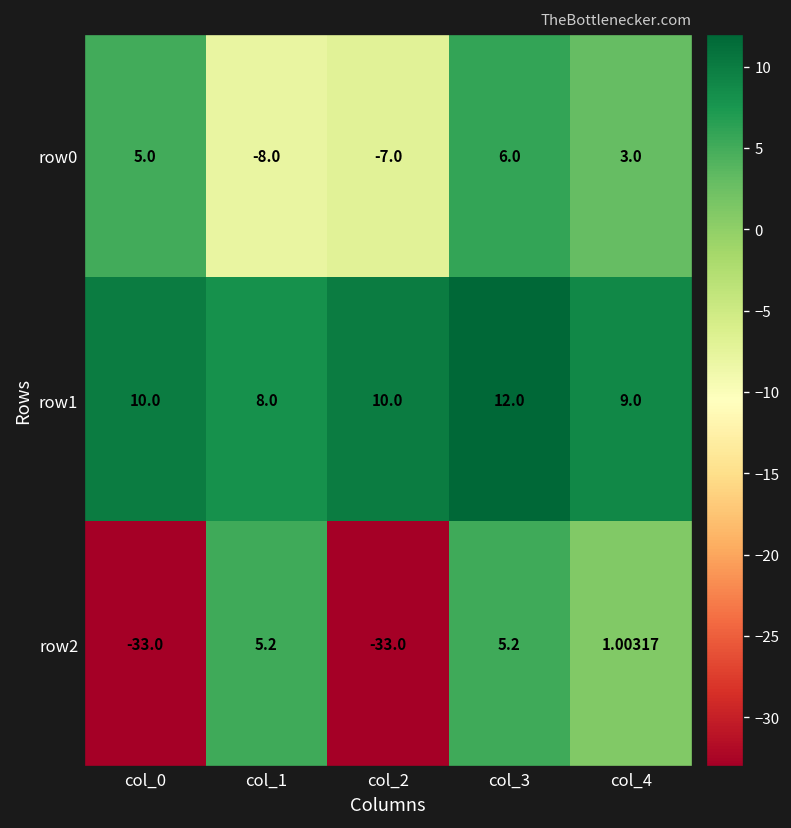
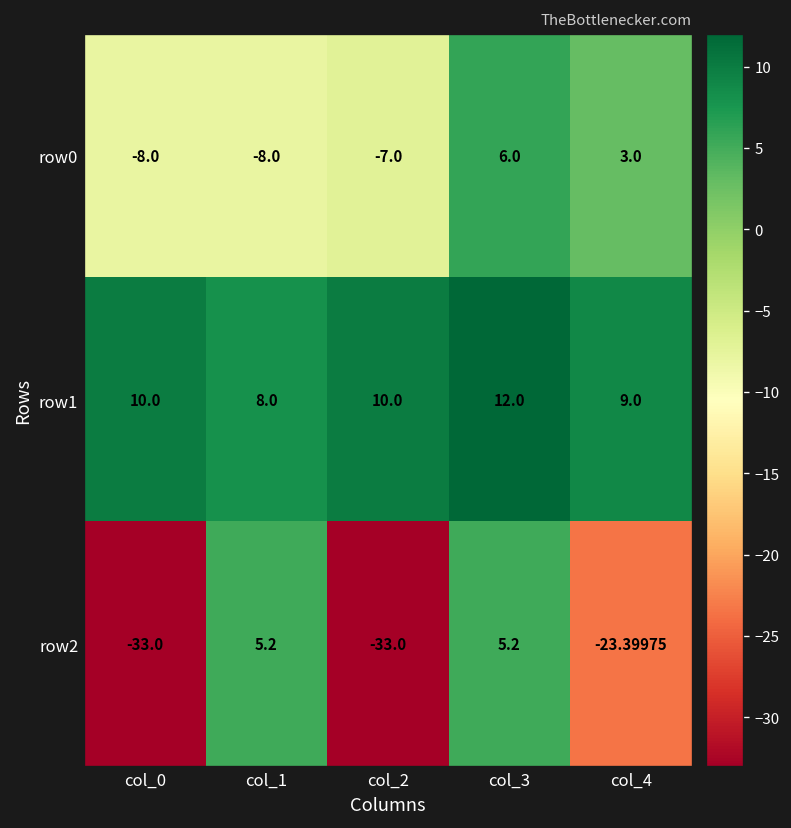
row0, col_0: 5.0 -> -8.0
row2, col_4: 1.00317 -> -23.39975
